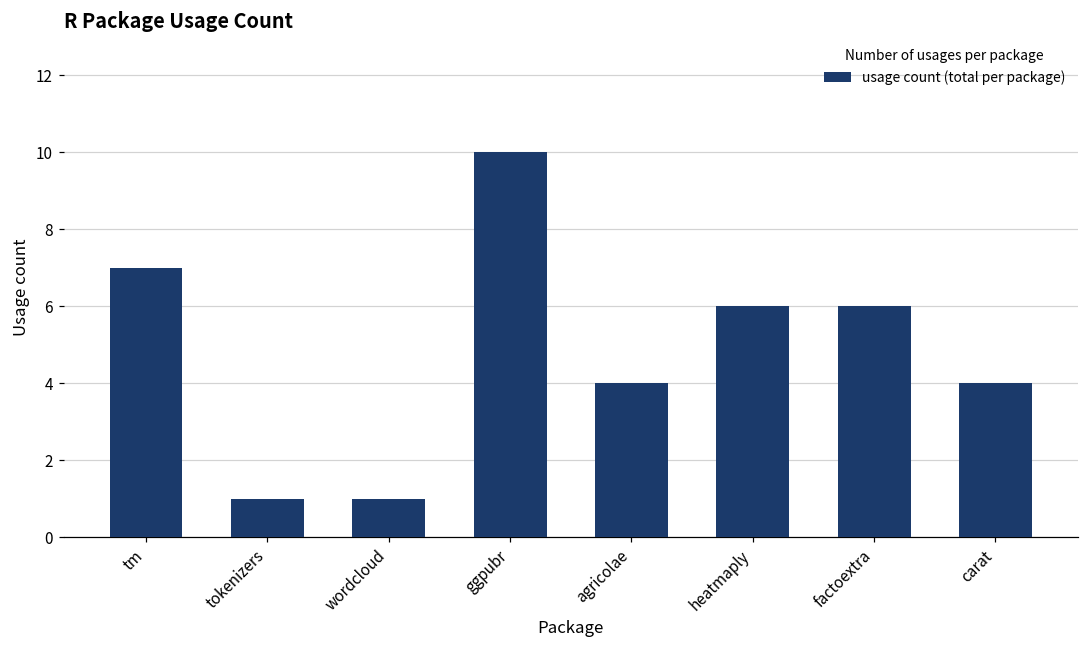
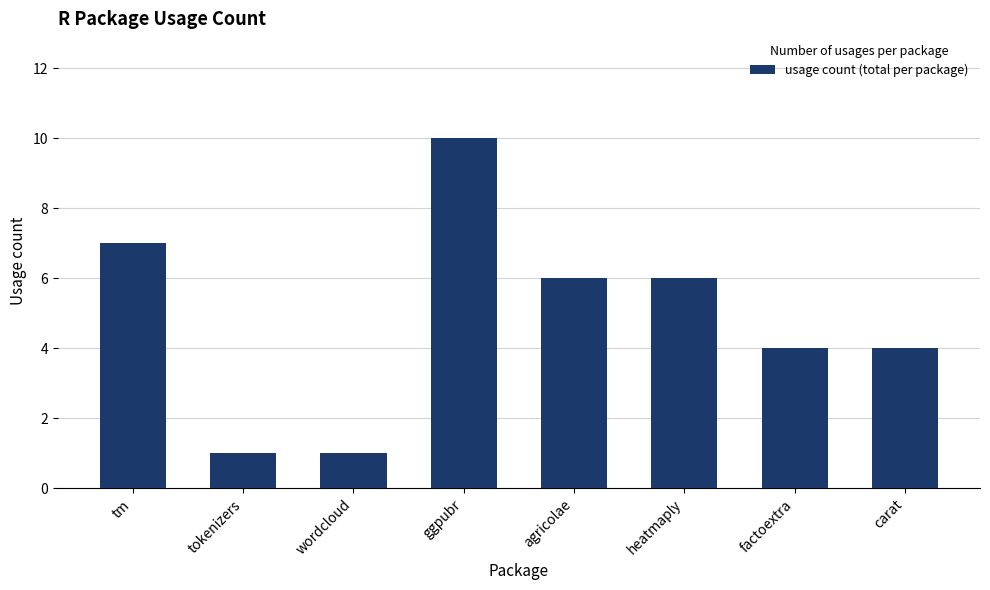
agricolae: 4 -> 6
factoextra: 6 -> 4
